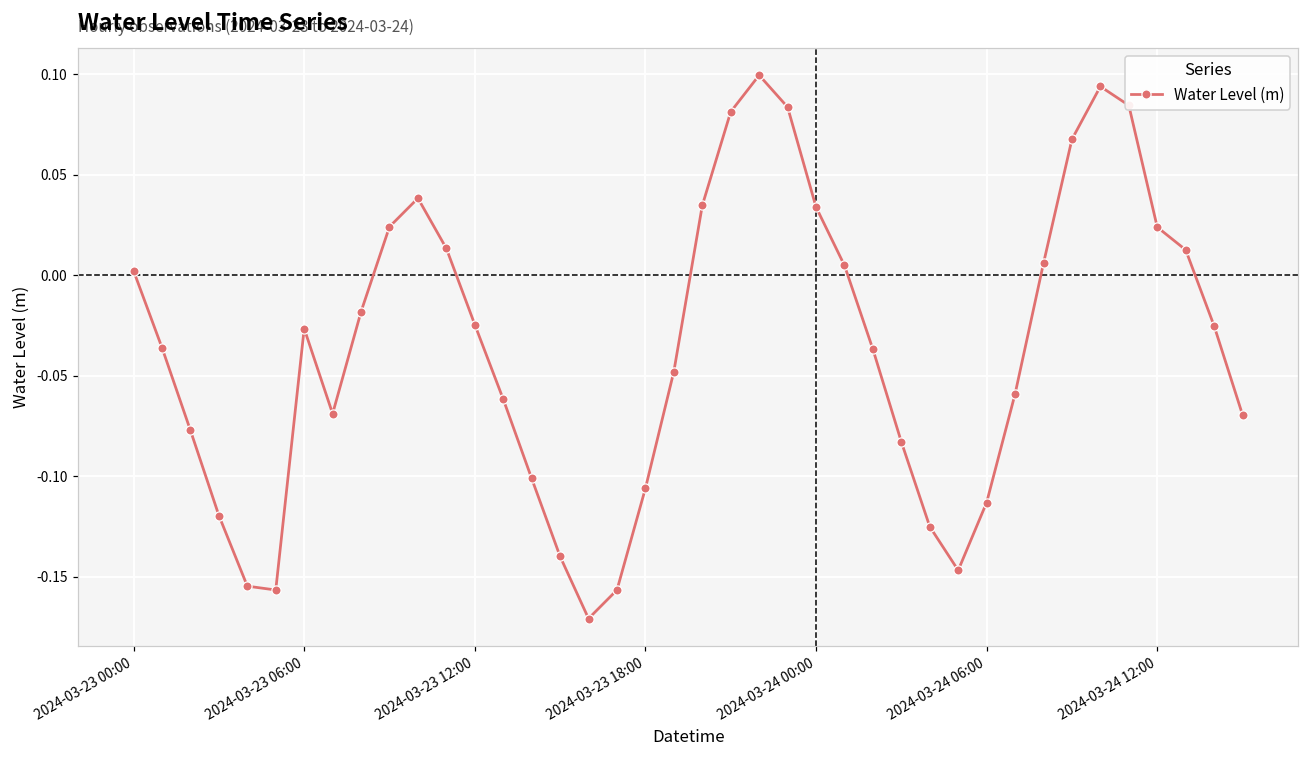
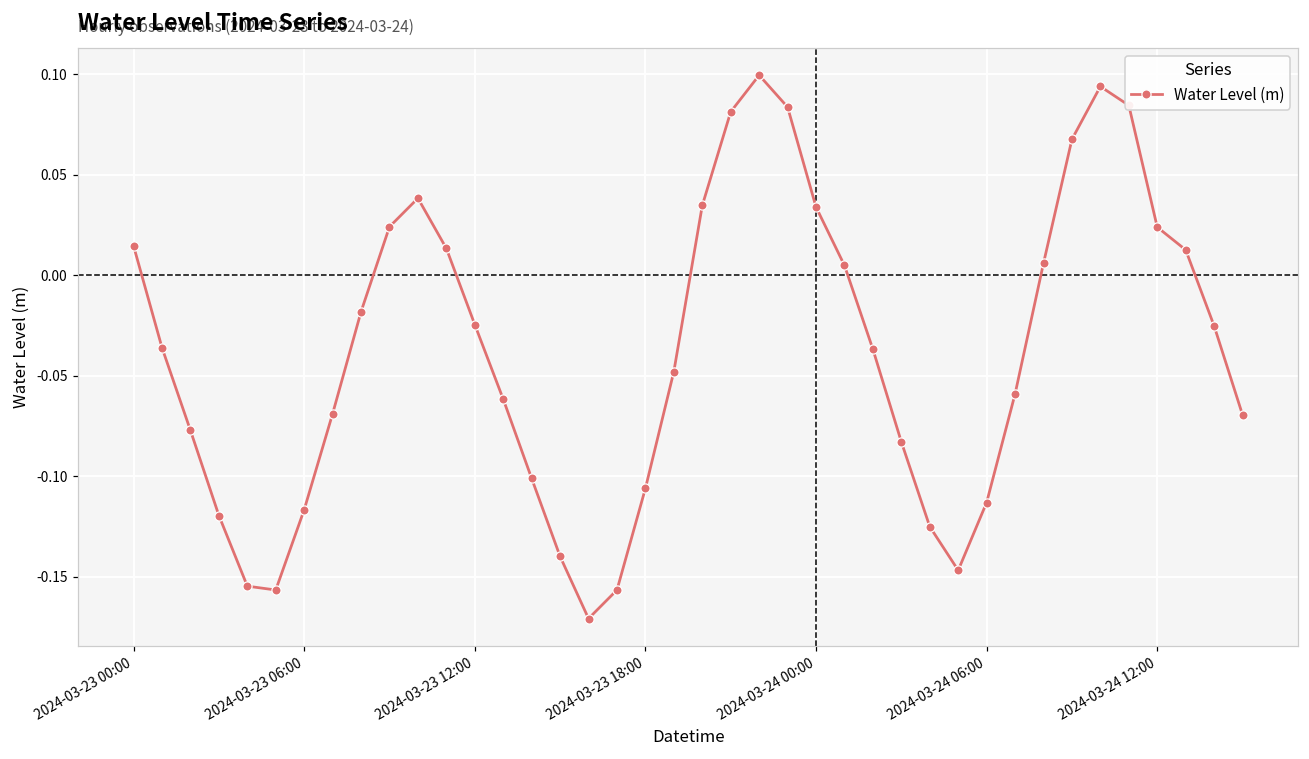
2024-03-23 00:00: 0.002 -> 0.015
2024-03-23 06:00: -0.026 -> -0.117
